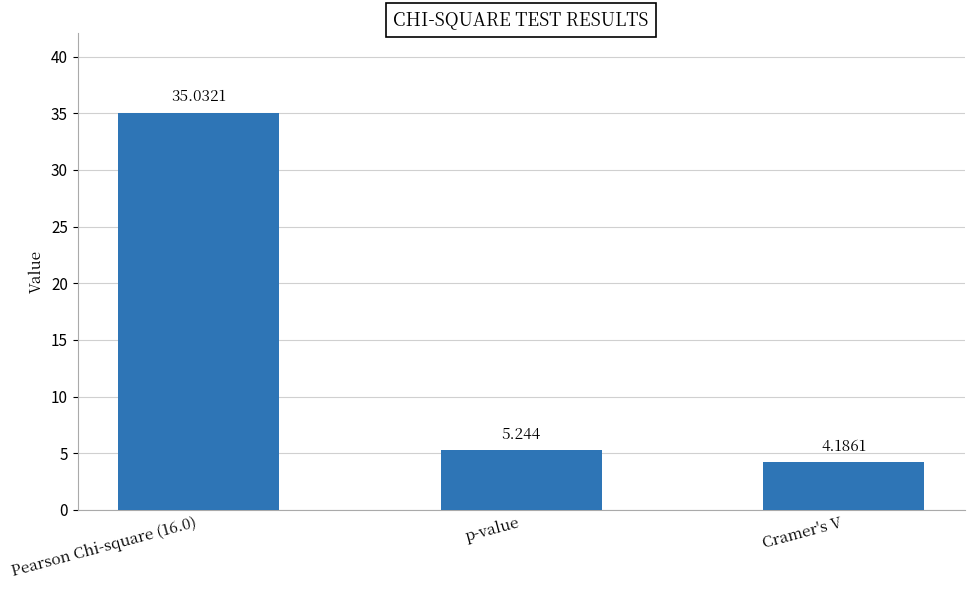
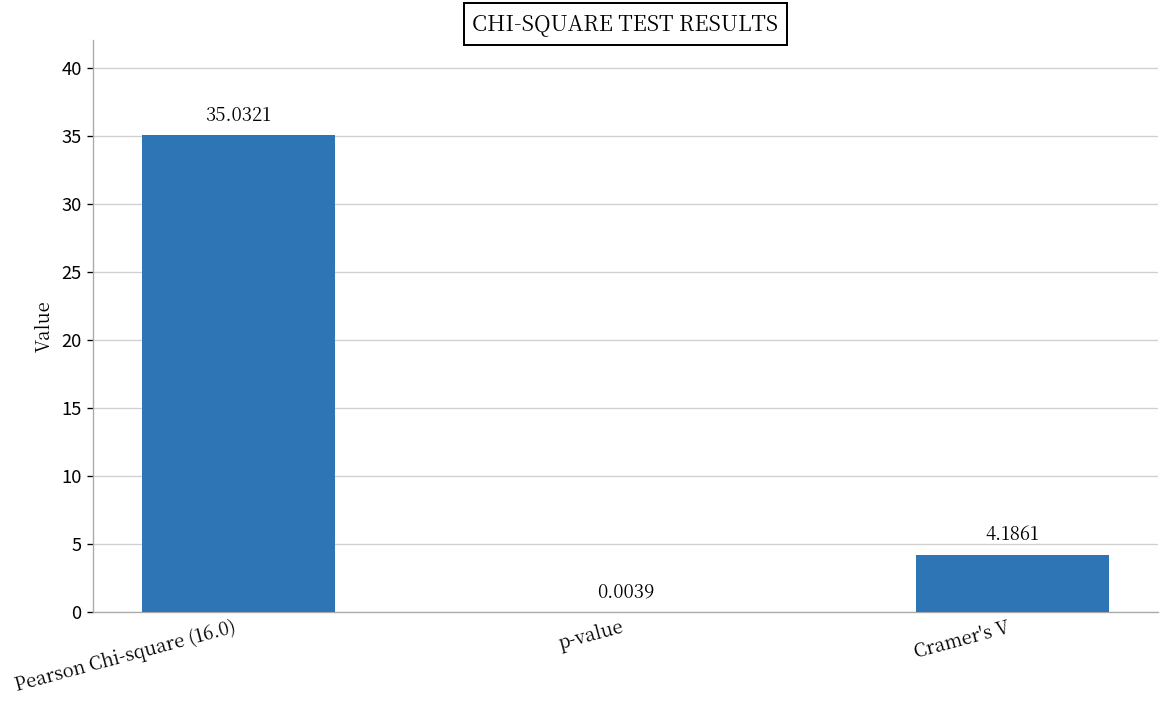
p-value: 5.244 -> 0.0039
